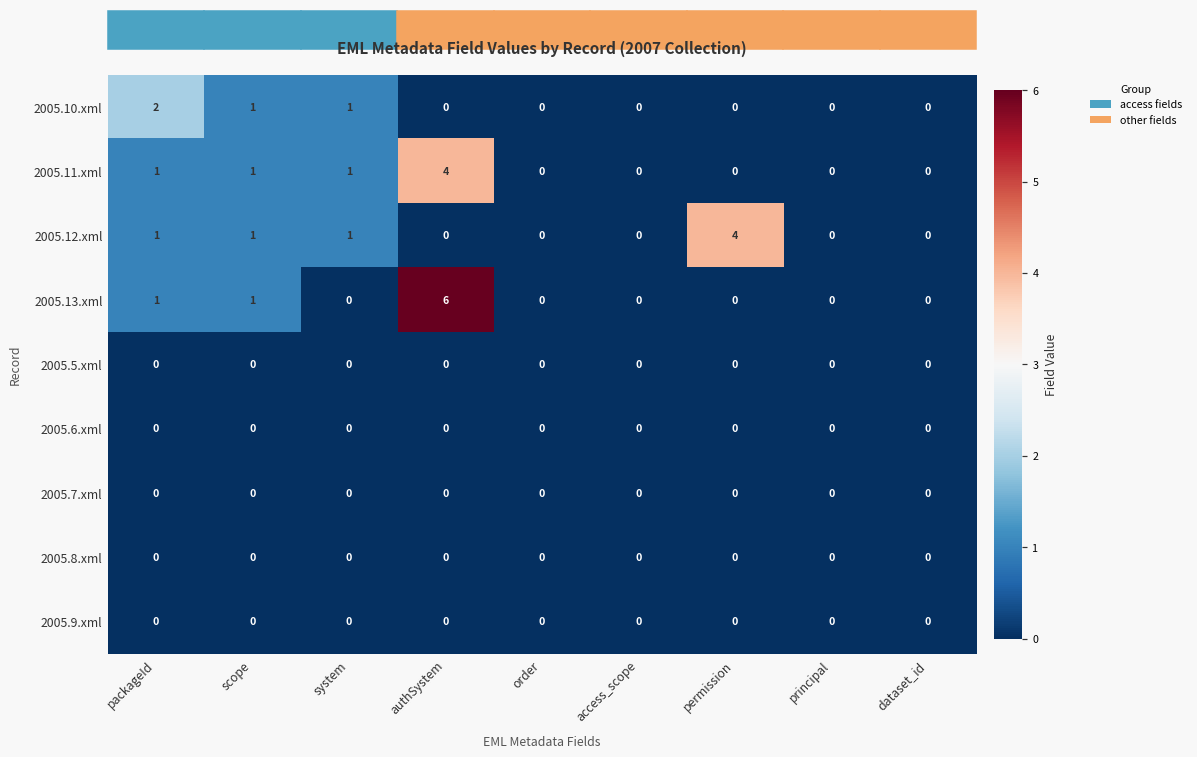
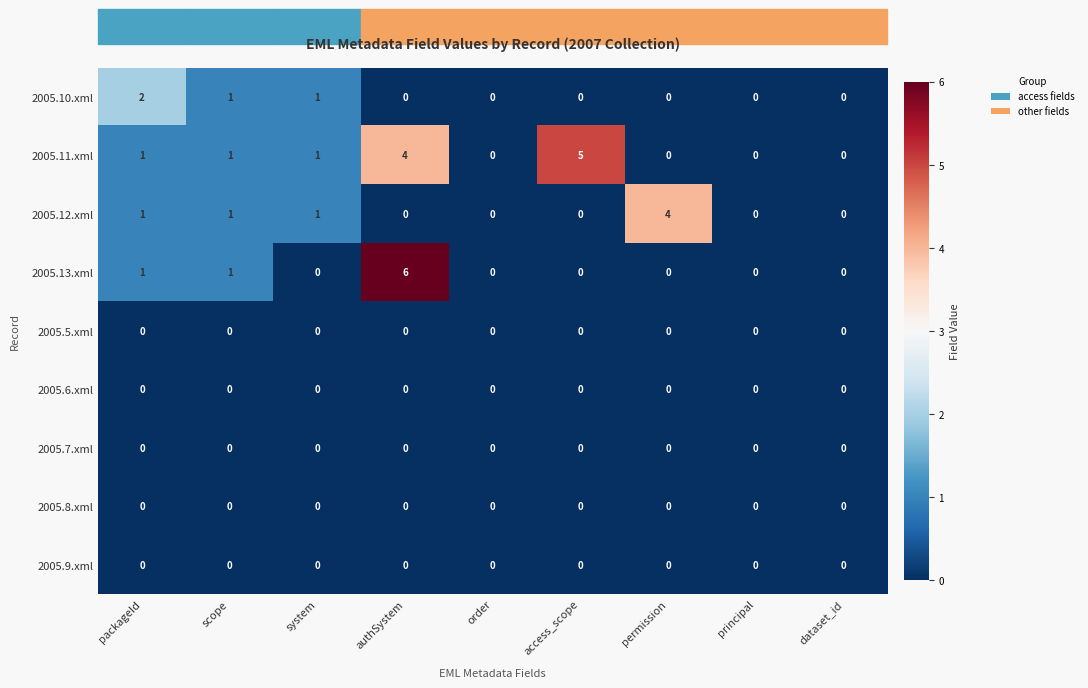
2005.11.xml, access_scope: 0 -> 5
